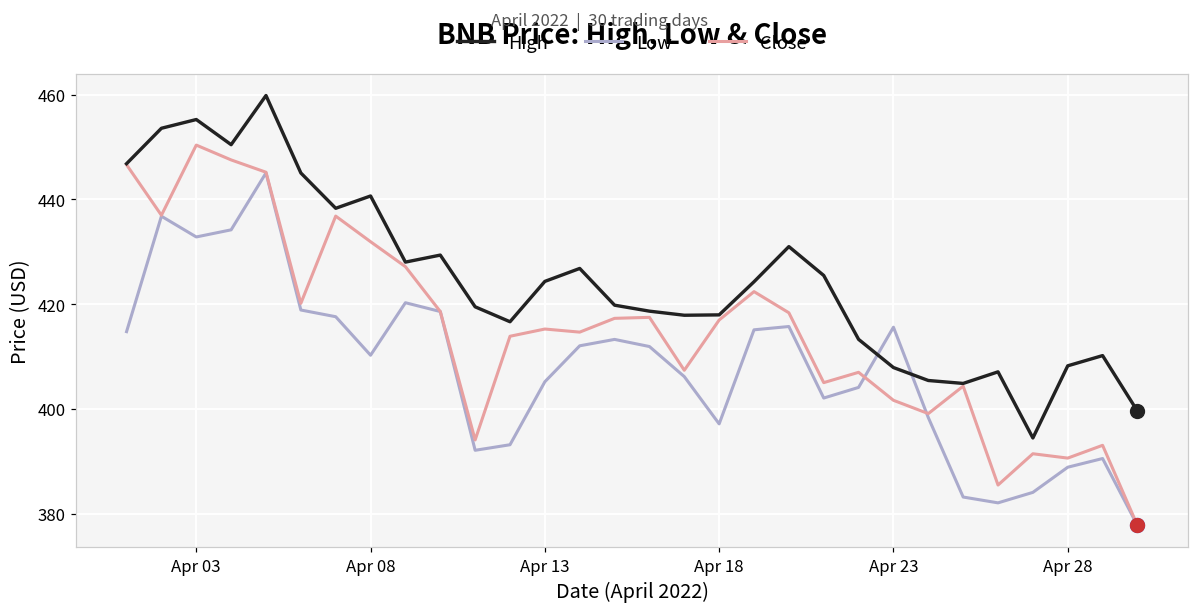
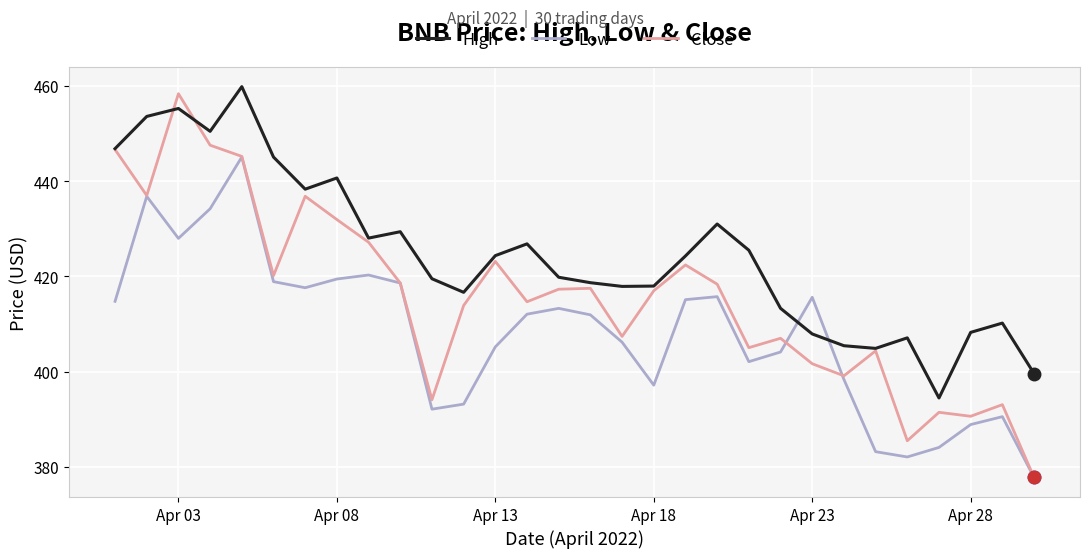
Low, Apr 03: 433 -> 428
Close, Apr 03: 450 -> 458
Low, Apr 08: 410 -> 419
Close, Apr 13: 415 -> 423
